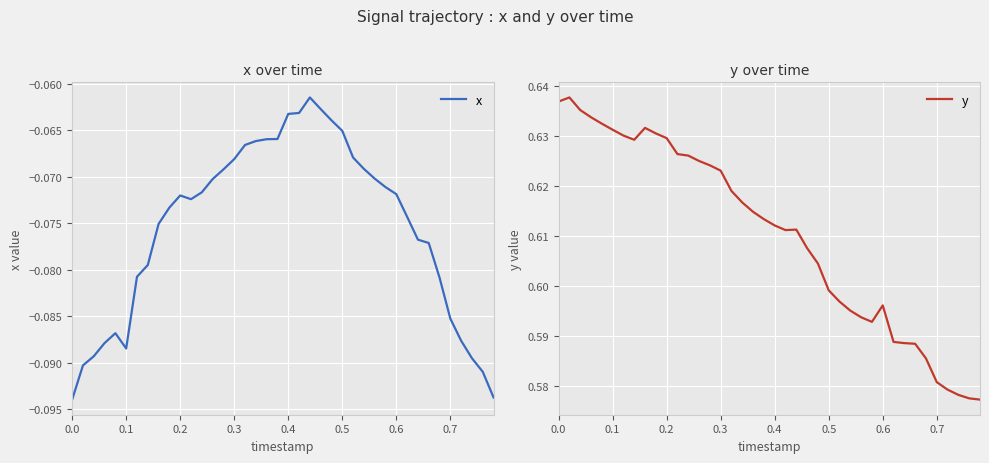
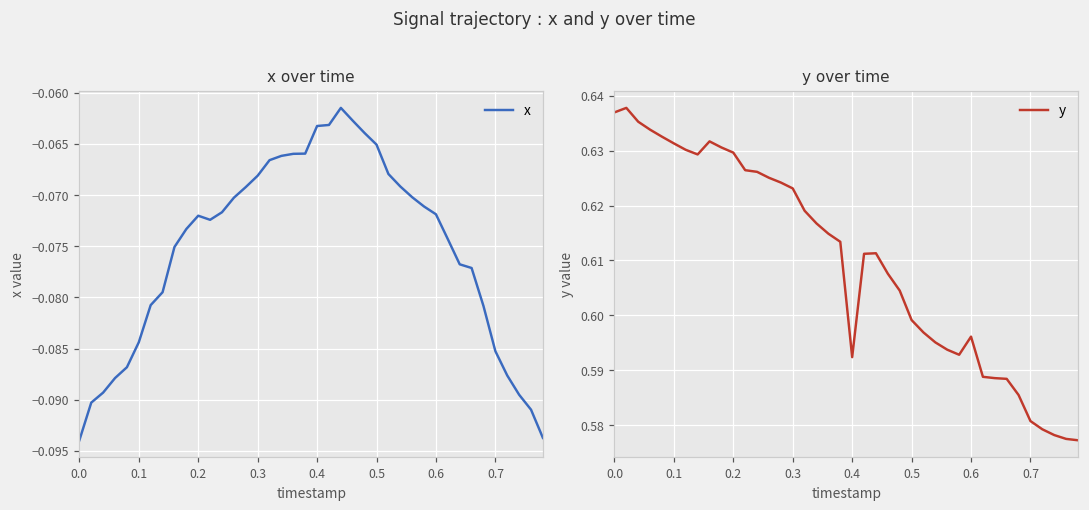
x over time, 0.1: -0.088 -> -0.084
y over time, 0.4: 0.612 -> 0.592
